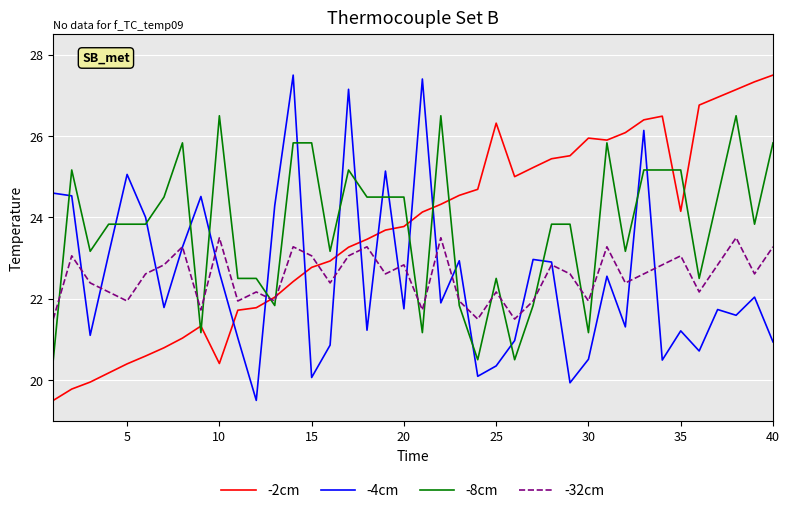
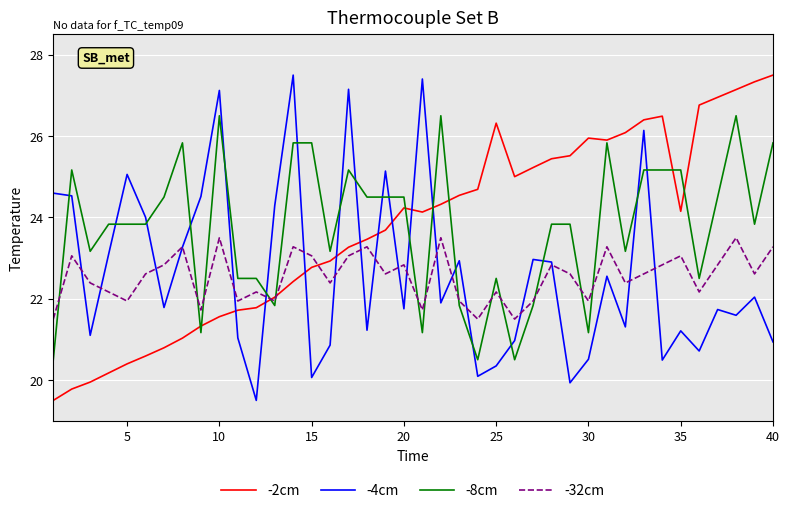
-2cm, 10: 20.4 -> 21.6
-4cm, 10: 22.6 -> 27.1
-2cm, 20: 23.8 -> 24.2
